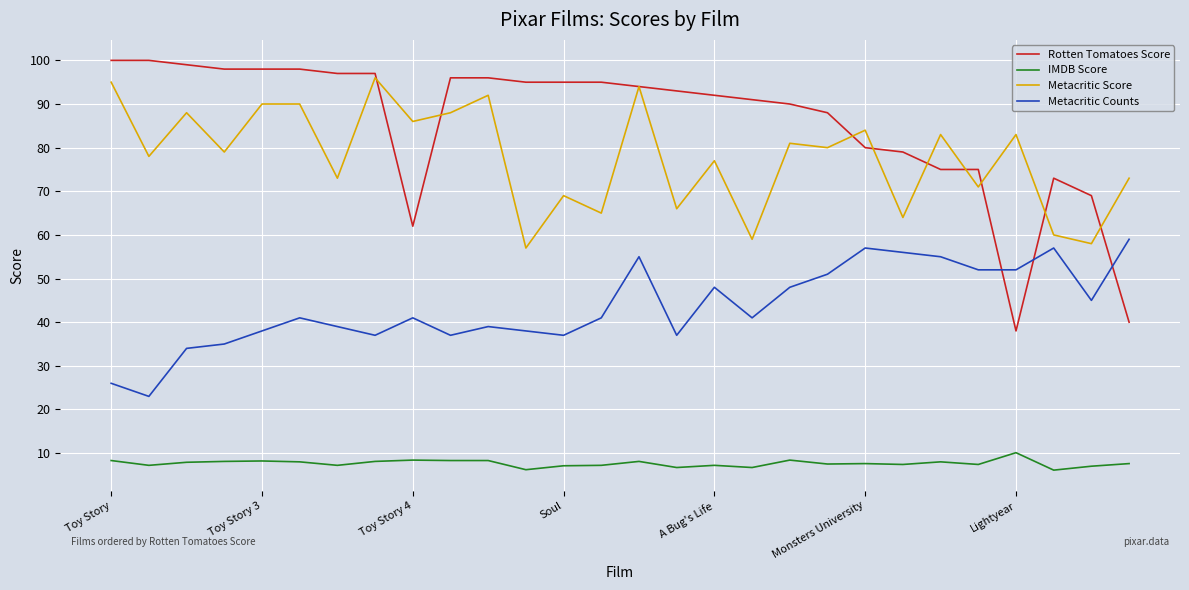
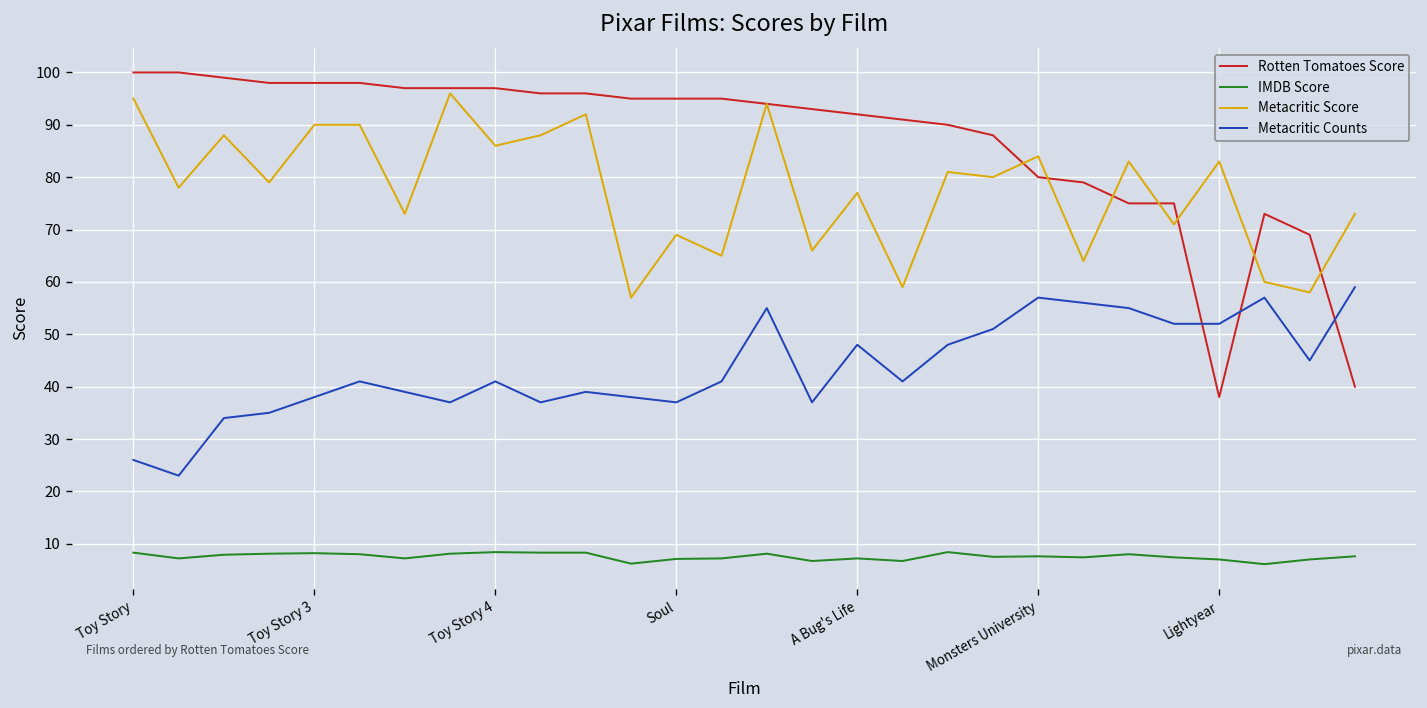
Rotten Tomatoes Score, Toy Story 4: 62 -> 97
IMDB Score, Lightyear: 10 -> 7
